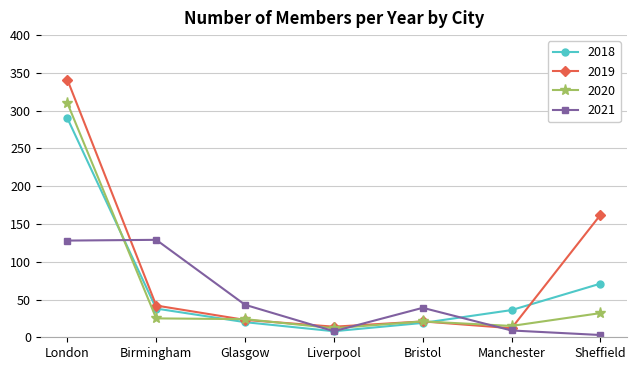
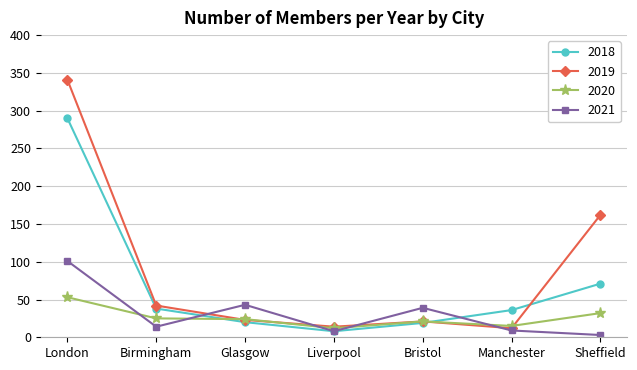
2020, London: 310 -> 50
2021, London: 130 -> 100
2021, Birmingham: 130 -> 10
